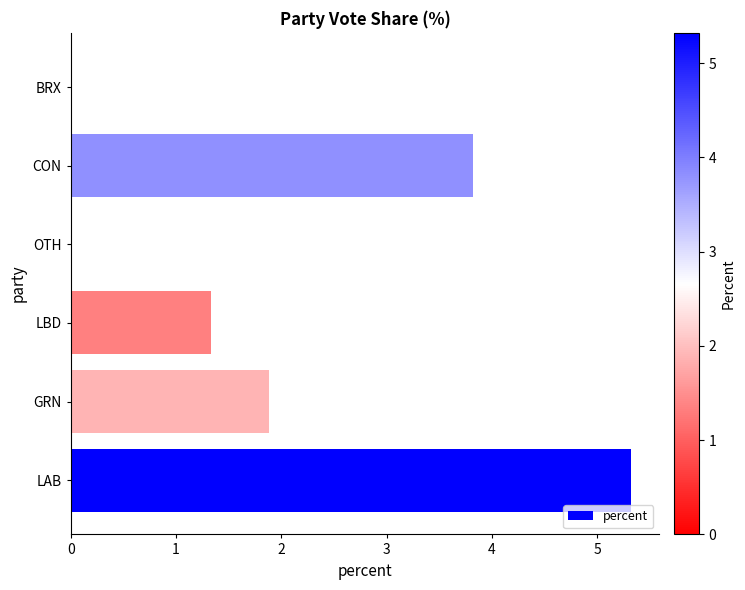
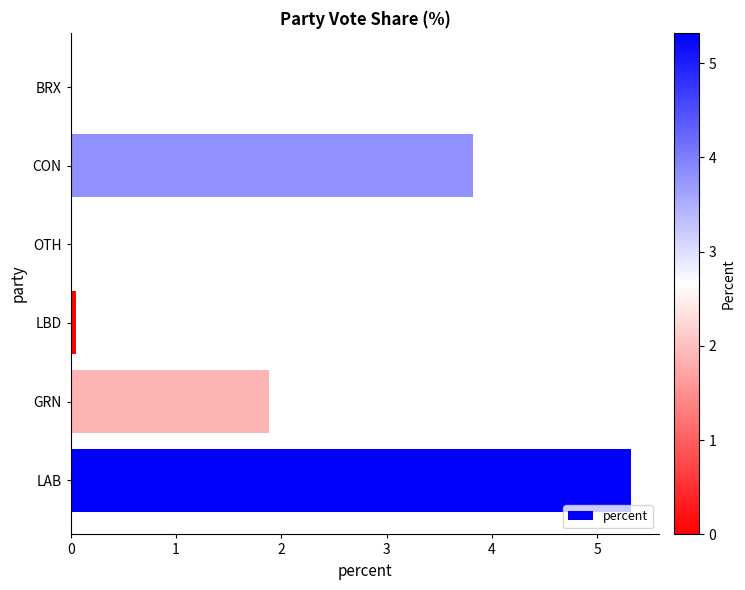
LBD: 1.33 -> 0.05
